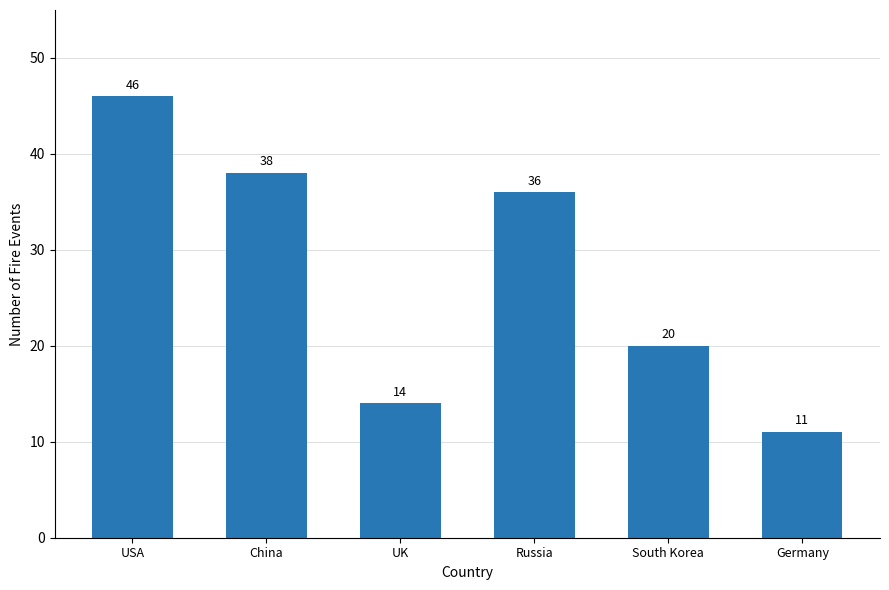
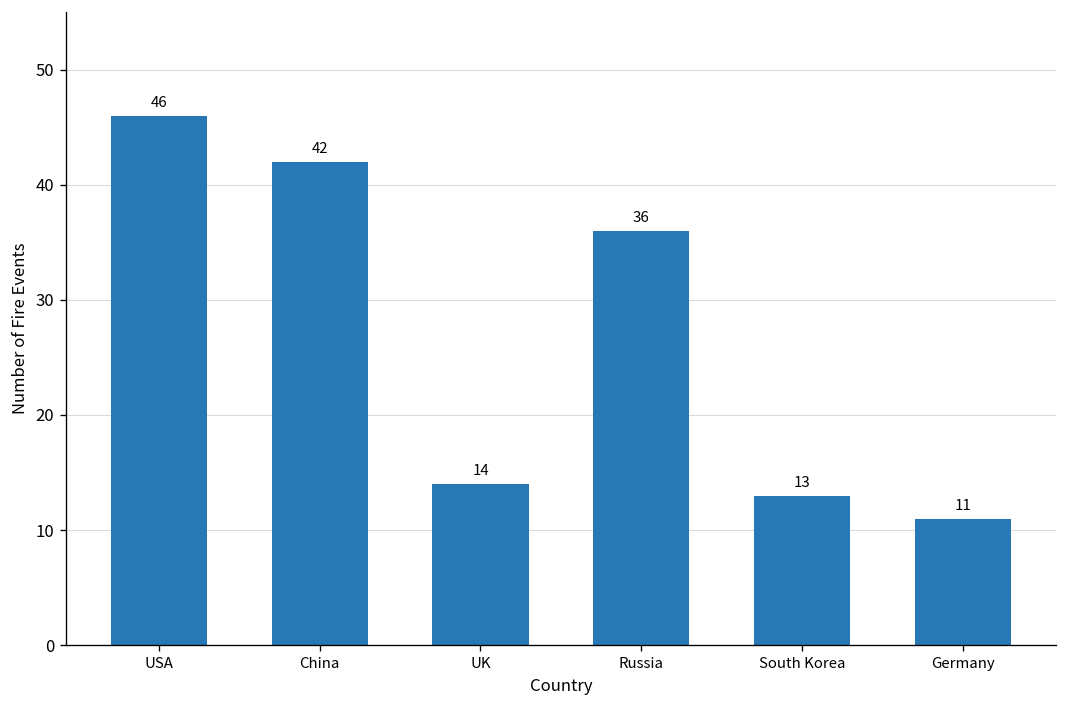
China: 38 -> 42
South Korea: 20 -> 13
